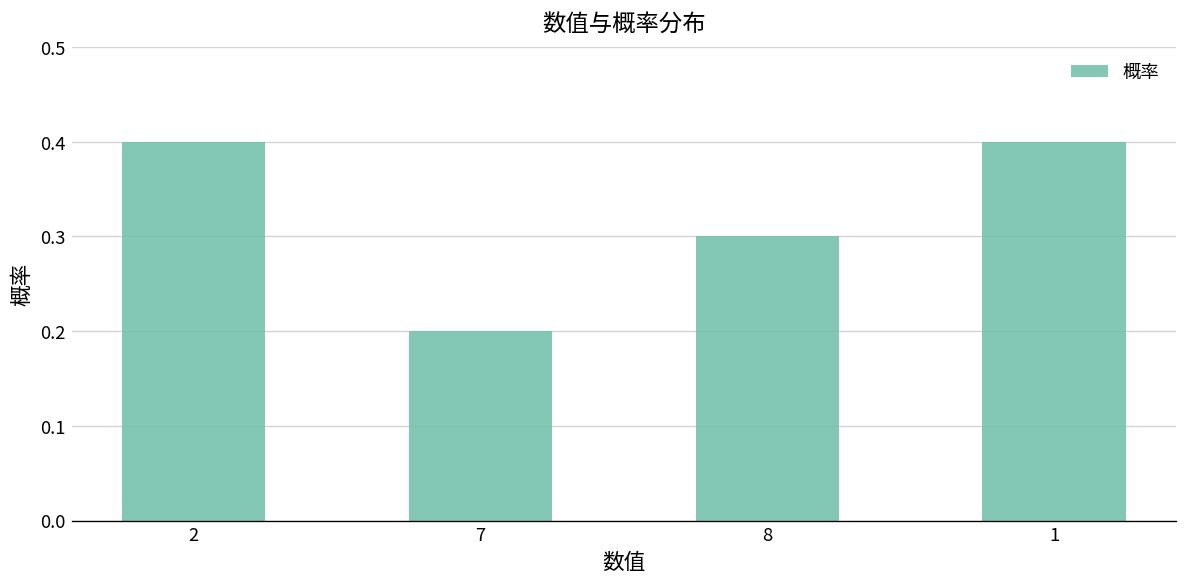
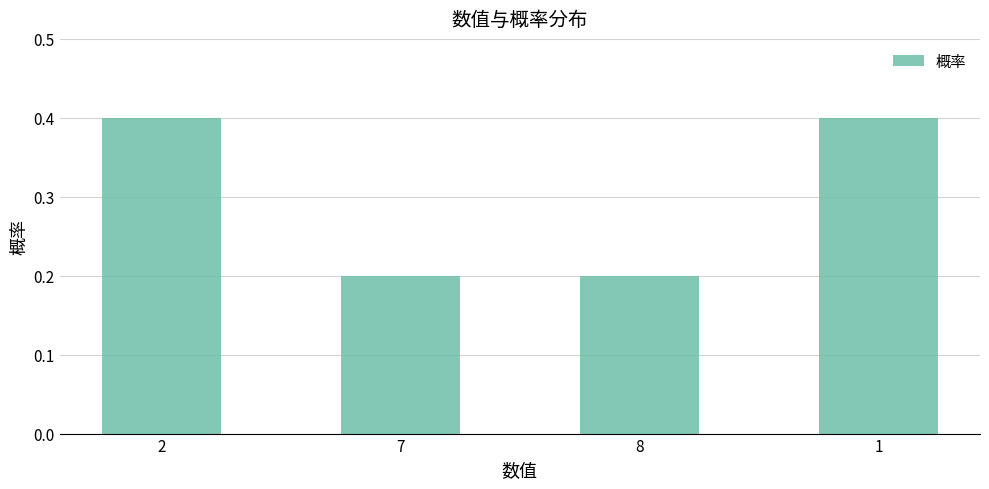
8: 0.3 -> 0.2
